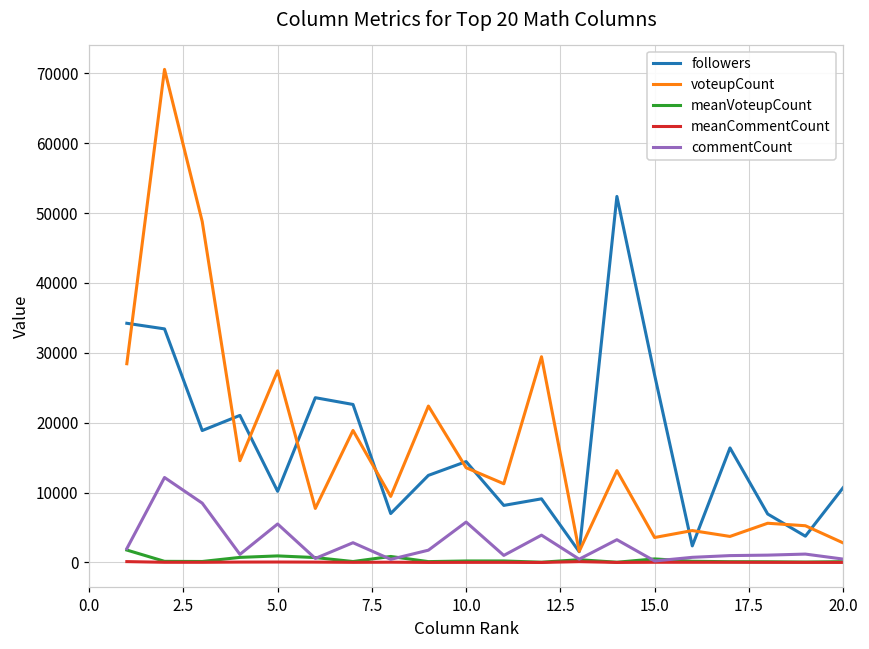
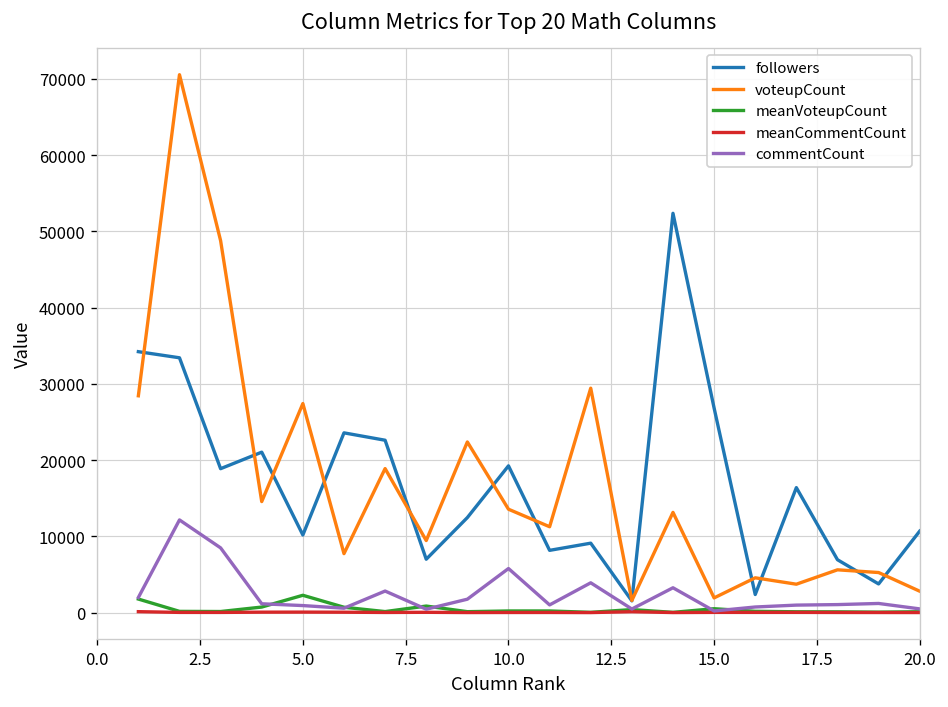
meanVoteupCount, 5.0: 1000 -> 2000
commentCount, 5.0: 6000 -> 1000
followers, 10.0: 14000 -> 19000
voteupCount, 15.0: 4000 -> 2000
